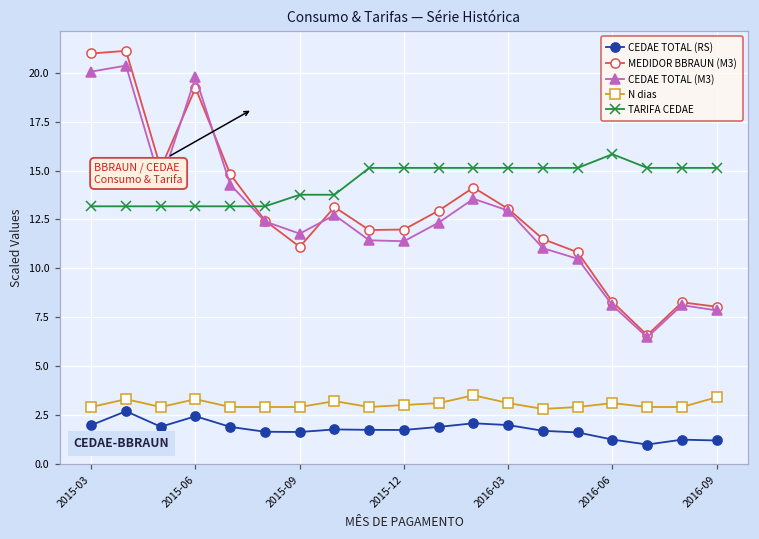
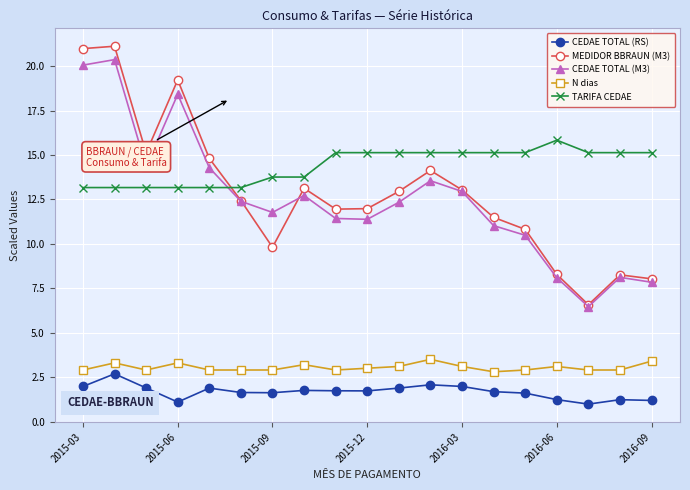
CEDAE TOTAL (RS), 2015-06: 2.4 -> 1.1
CEDAE TOTAL (M3), 2015-06: 19.8 -> 18.4
MEDIDOR BBRAUN (M3), 2015-09: 11.1 -> 9.8
